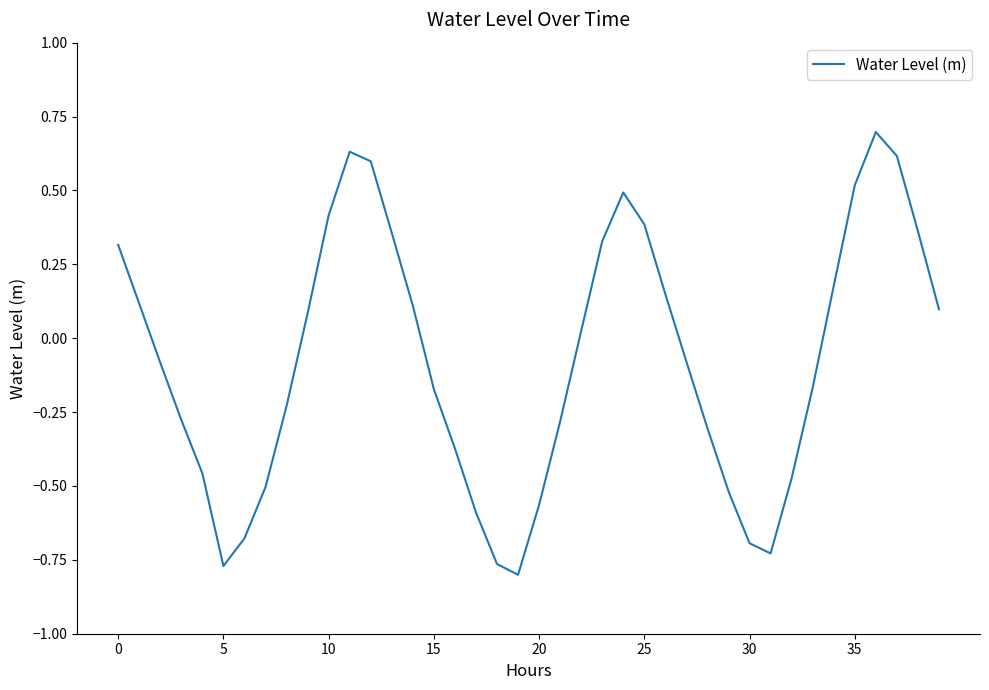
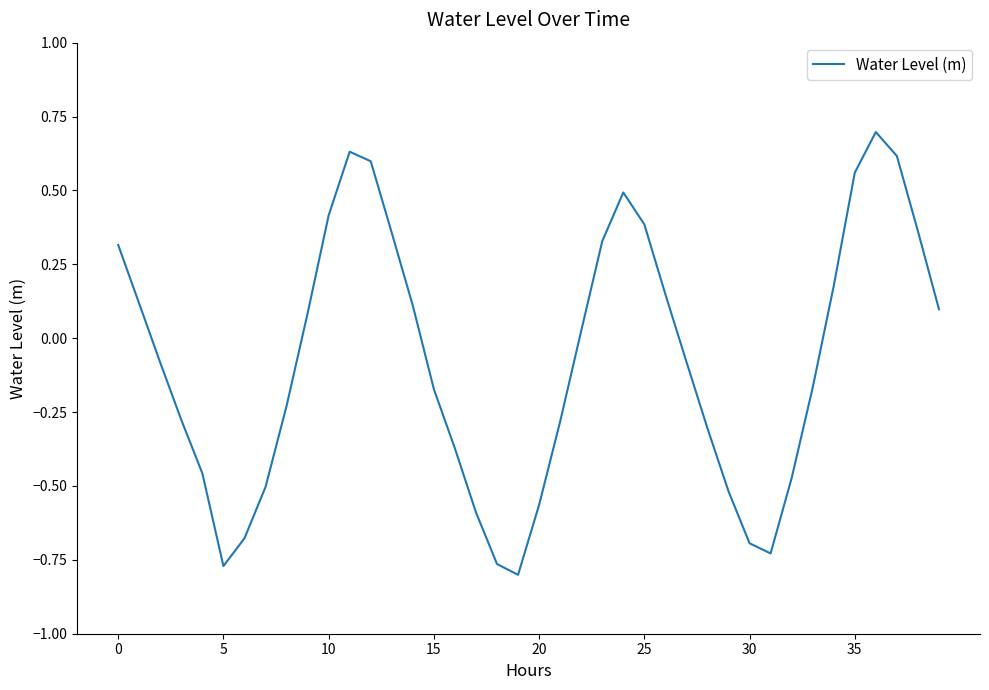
35: 0.52 -> 0.56
